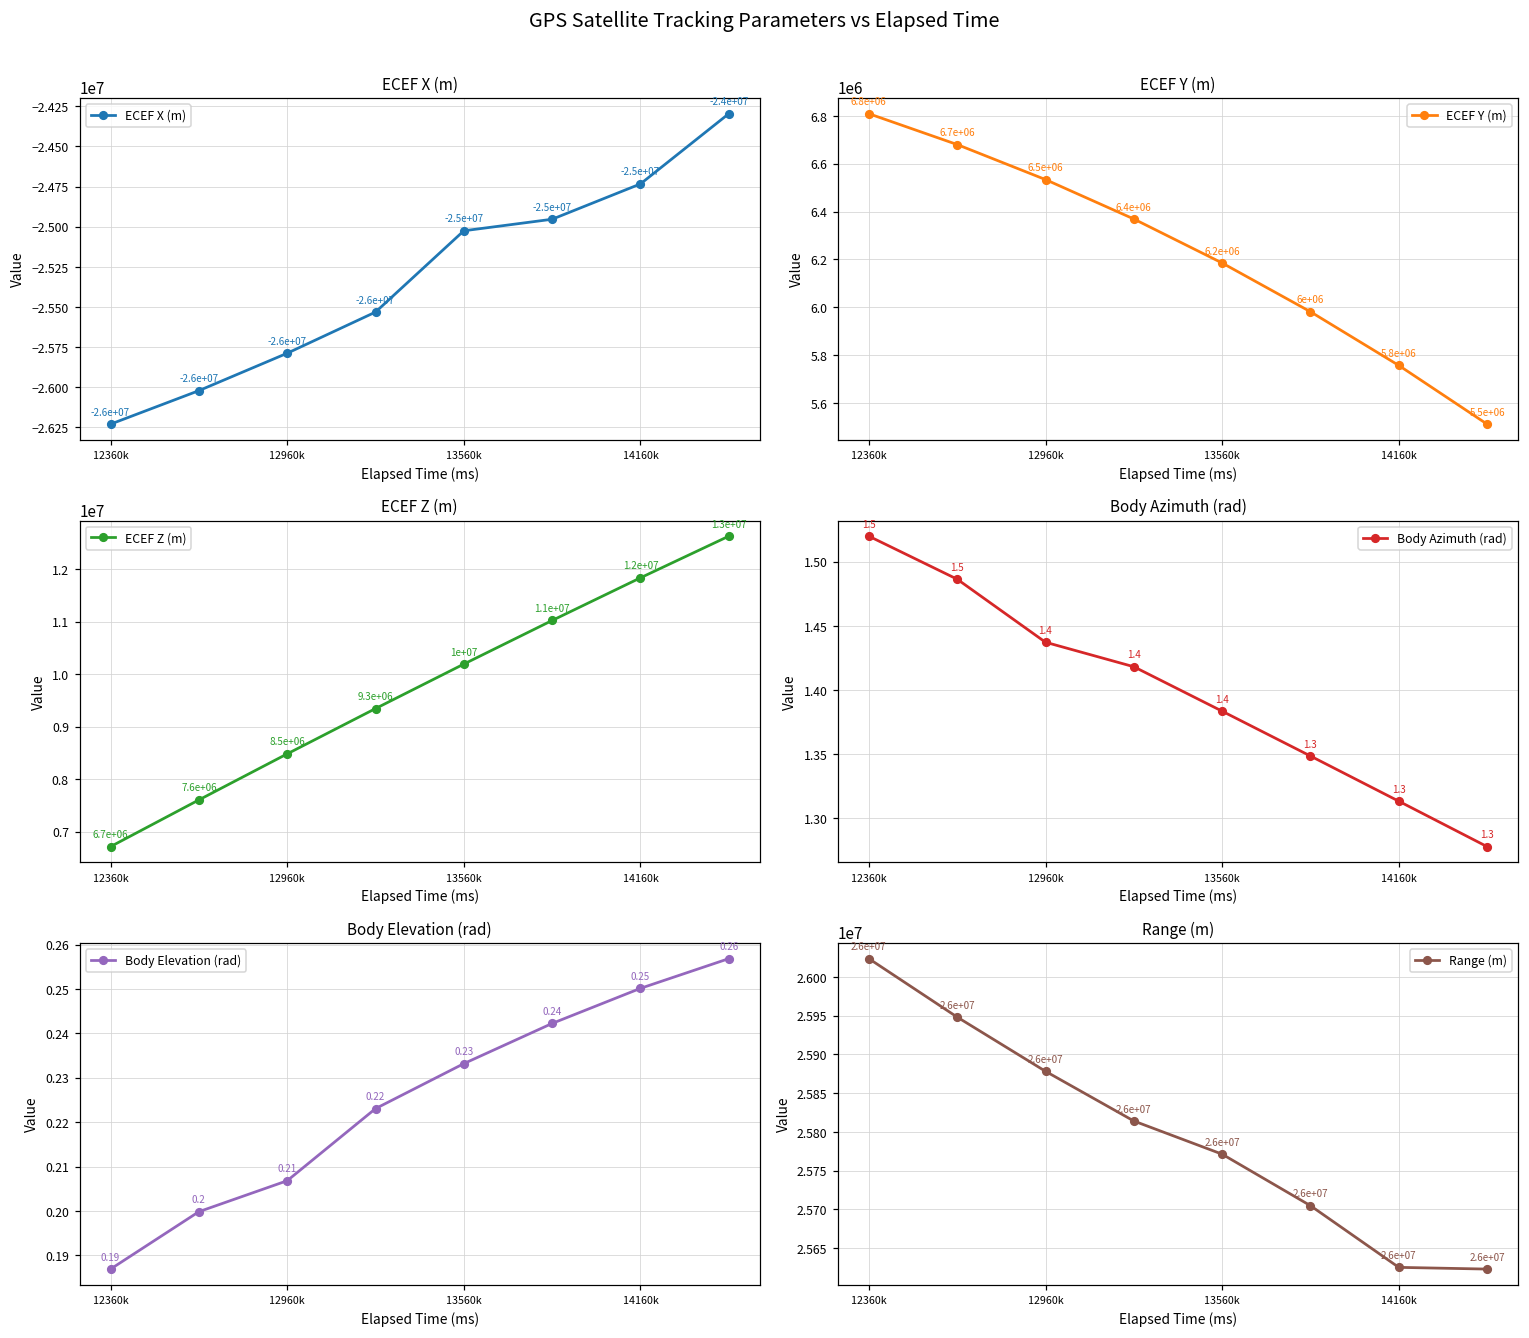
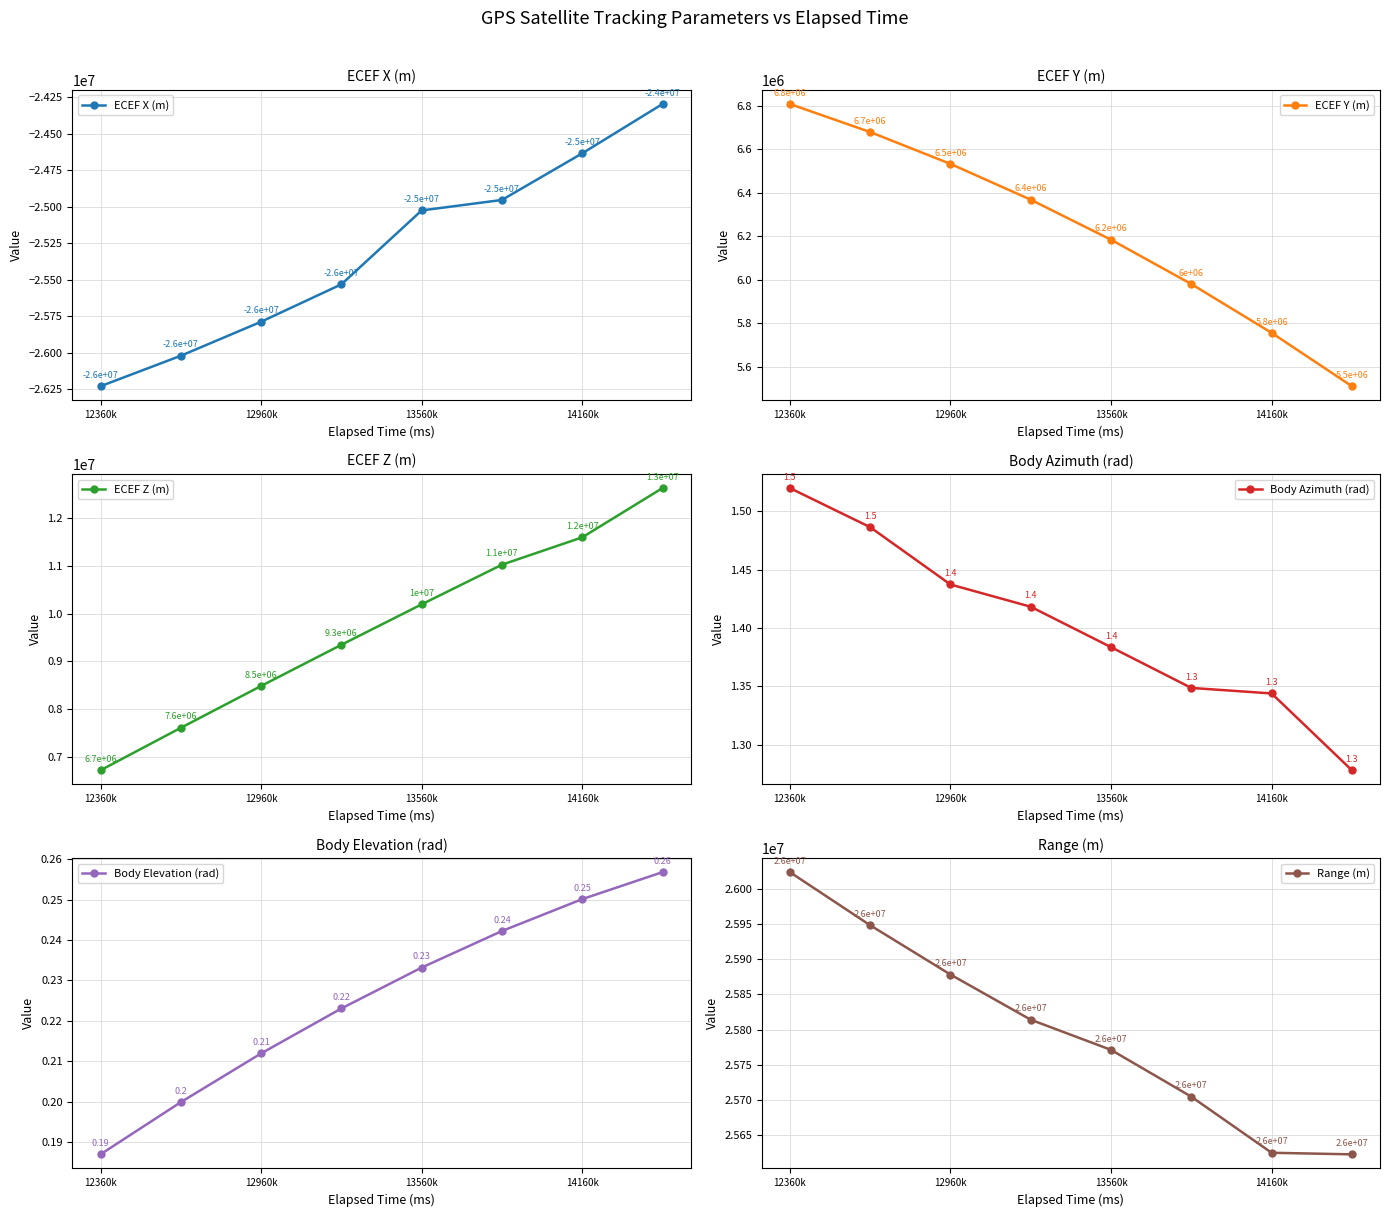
ECEF X (m), 14160k: -24730000 -> -24630000
ECEF Z (m), 14160k: 11800000 -> 11600000
Body Azimuth (rad), 14160k: 1.313 -> 1.344
Body Elevation (rad), 12960k: 0.207 -> 0.212
